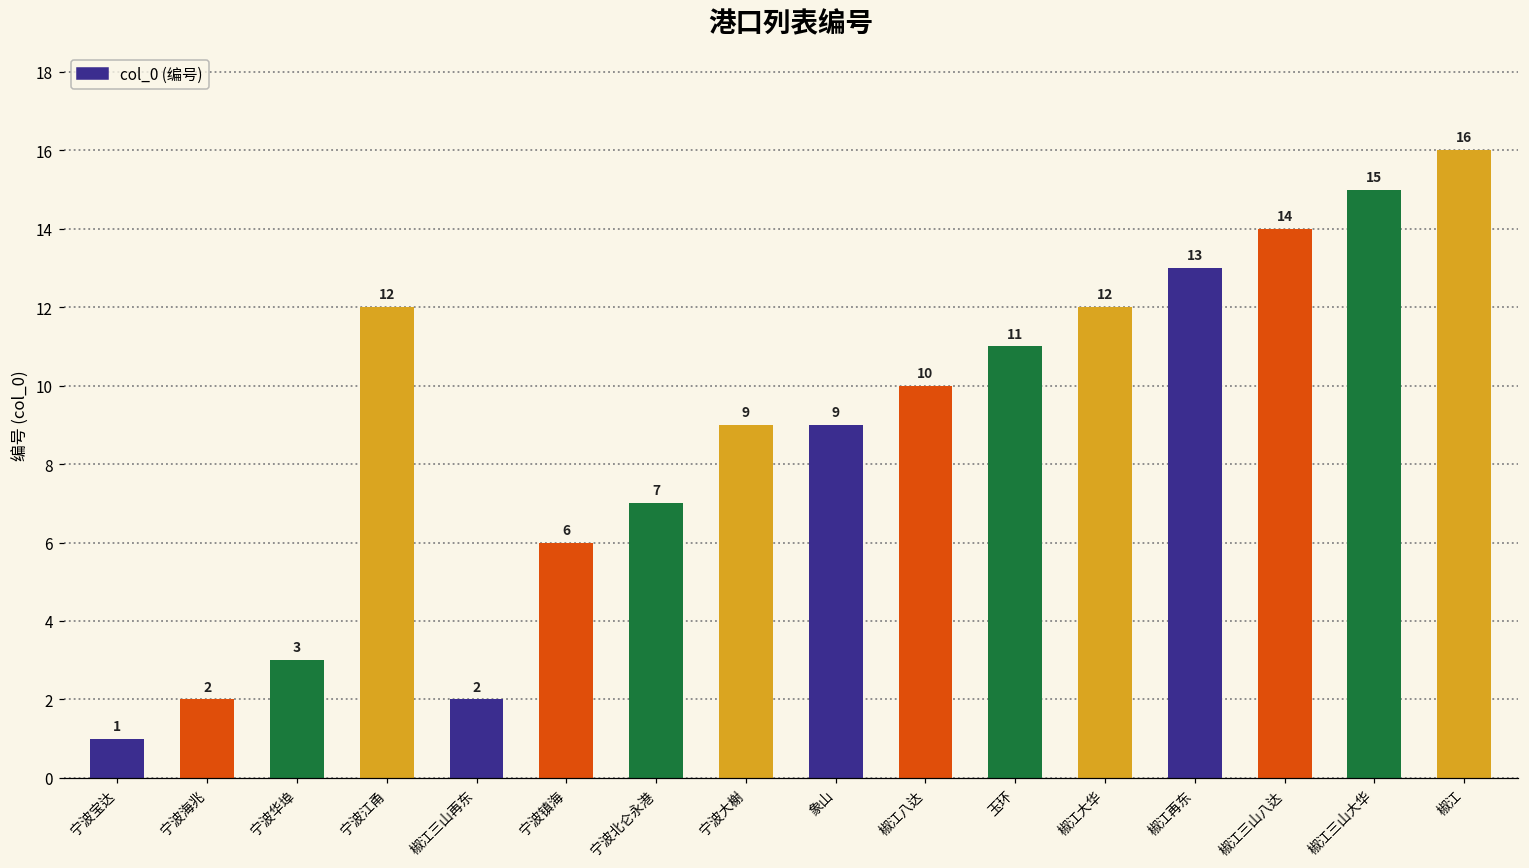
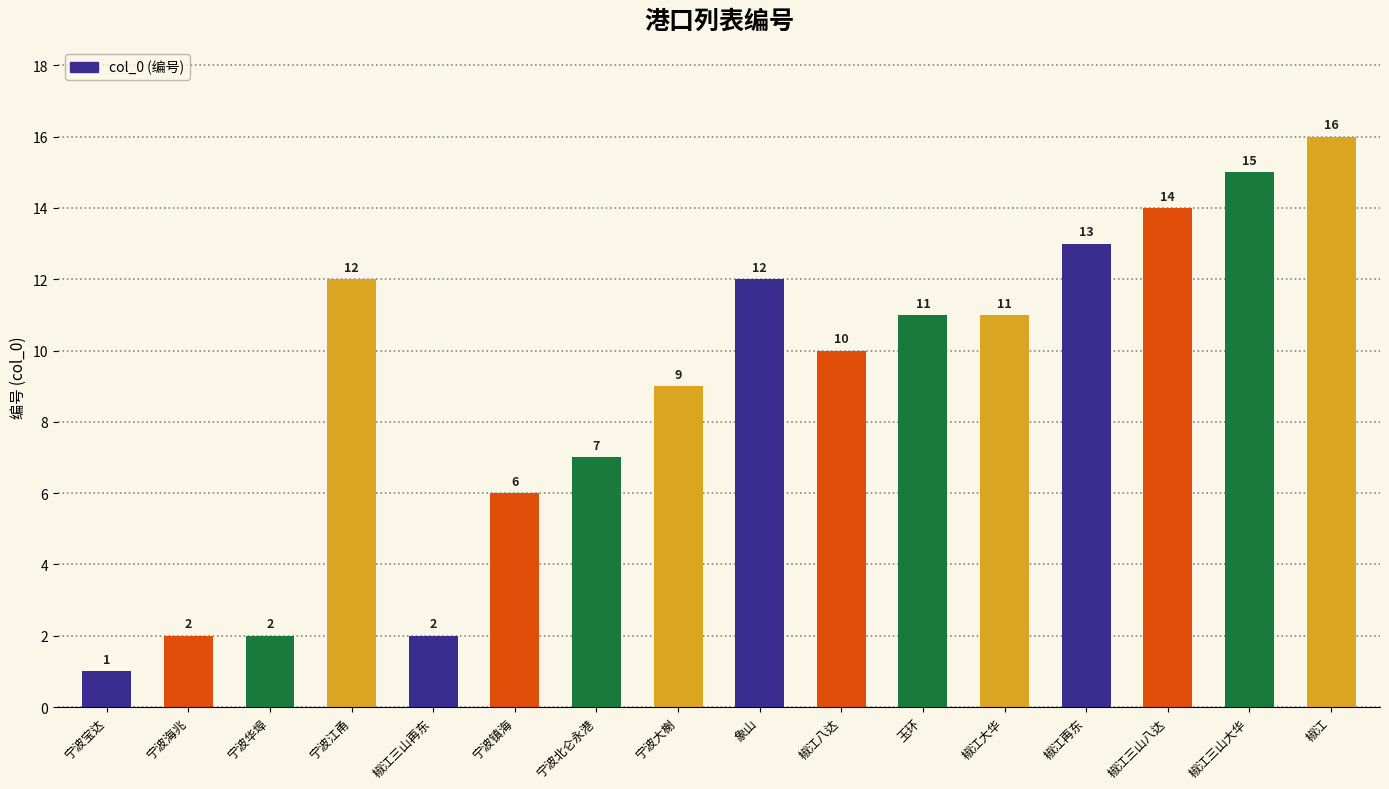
宁波华埠: 3 -> 2
象山: 9 -> 12
椒江大华: 12 -> 11
